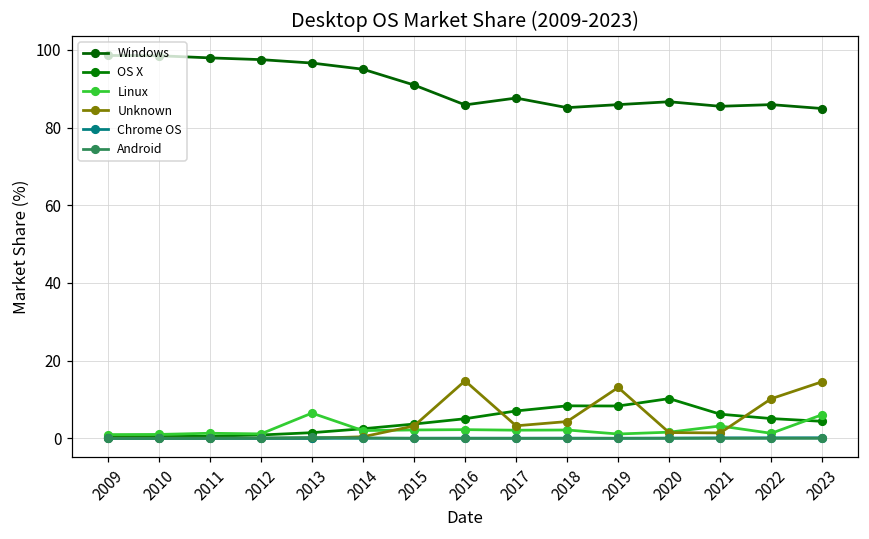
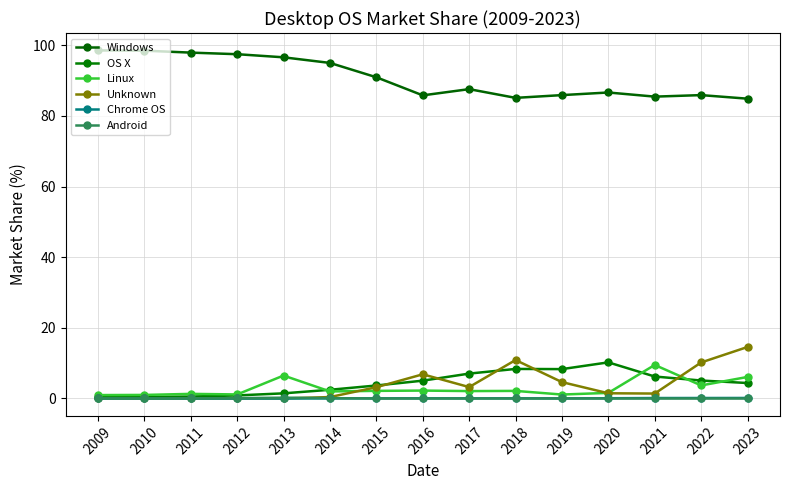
Unknown, 2016: 15 -> 7
Unknown, 2018: 4 -> 11
Unknown, 2019: 13 -> 5
Linux, 2021: 3 -> 10
Linux, 2022: 1 -> 4
